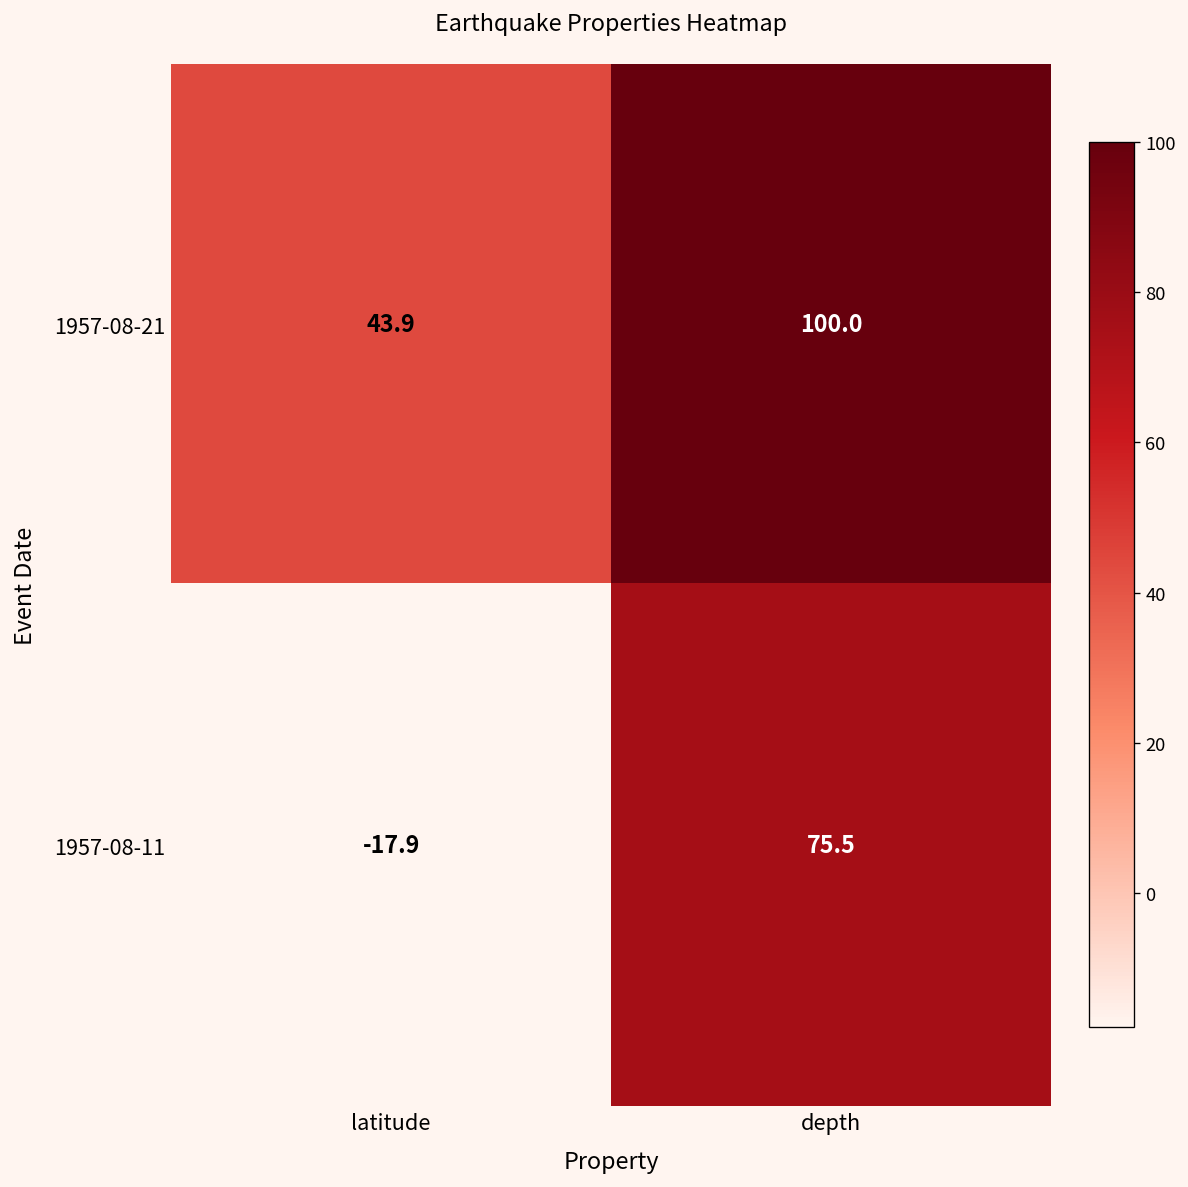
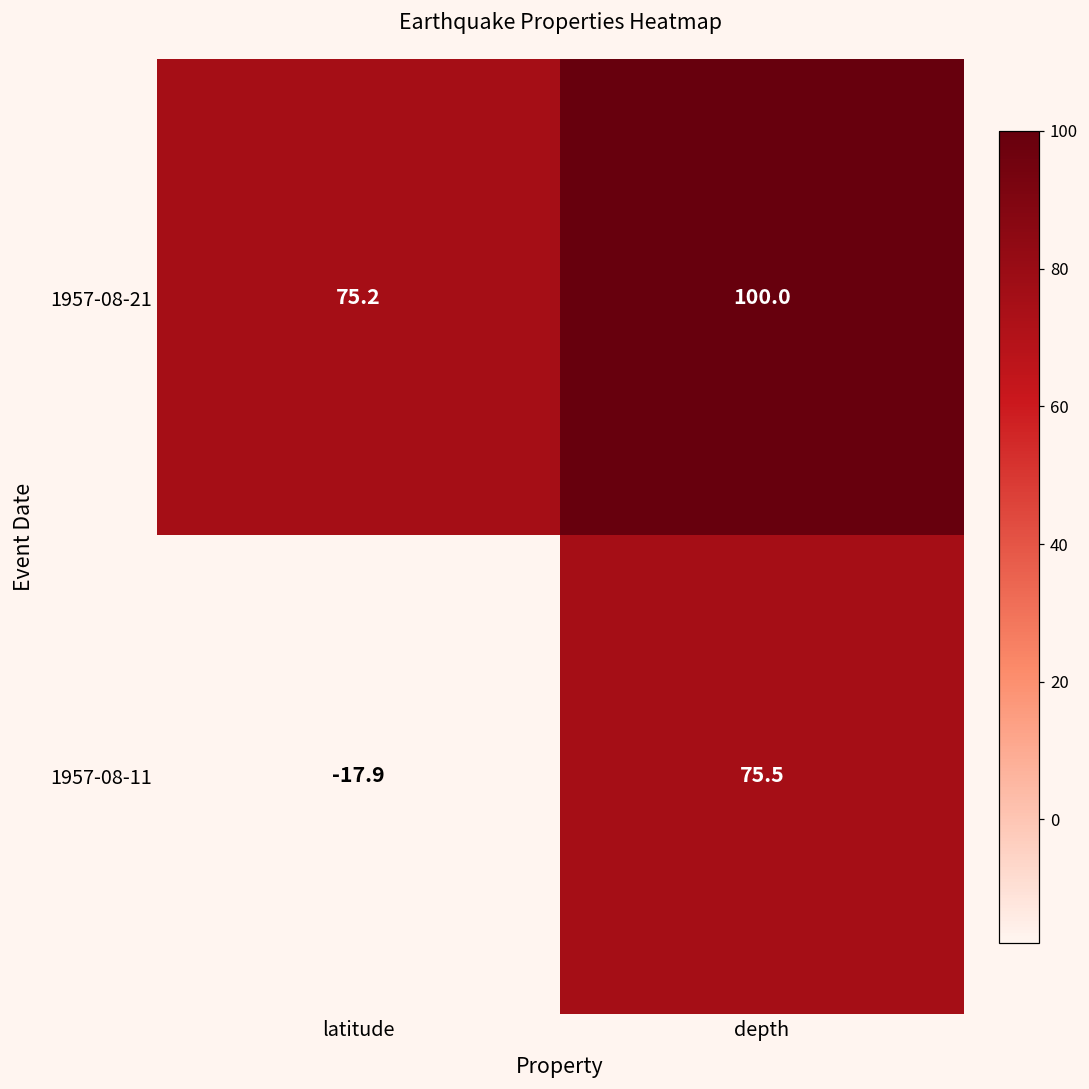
1957-08-21, latitude: 43.9 -> 75.2
